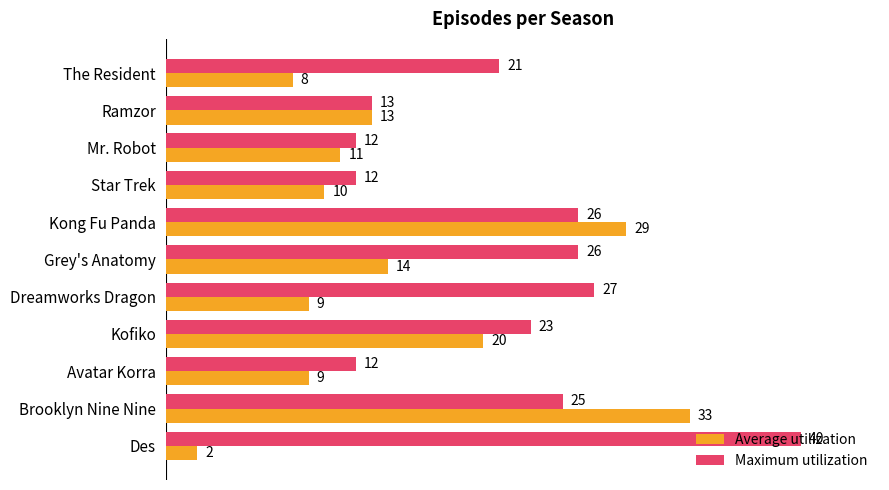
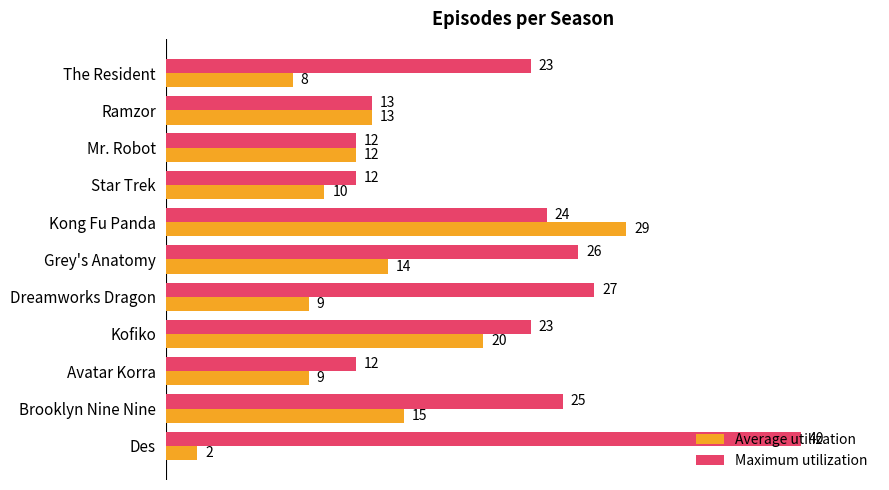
Maximum utilization, The Resident: 21 -> 23
Average utilization, Mr. Robot: 11 -> 12
Maximum utilization, Kong Fu Panda: 26 -> 24
Average utilization, Brooklyn Nine Nine: 33 -> 15
